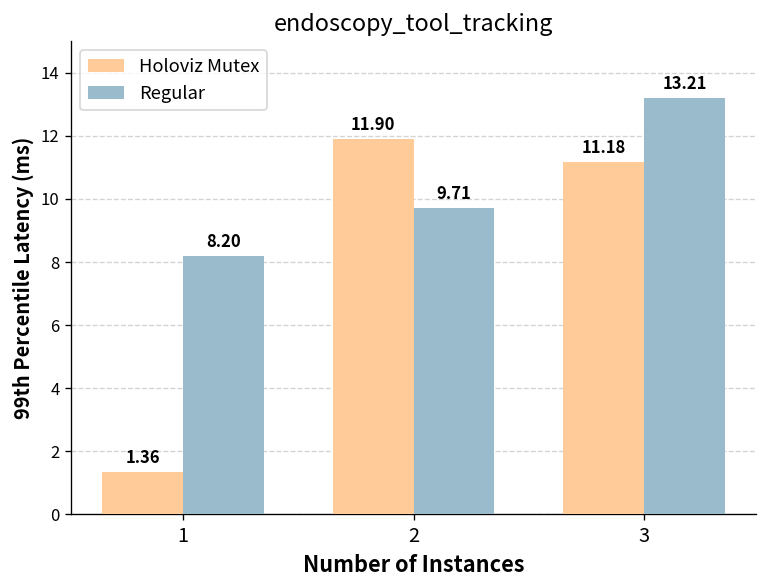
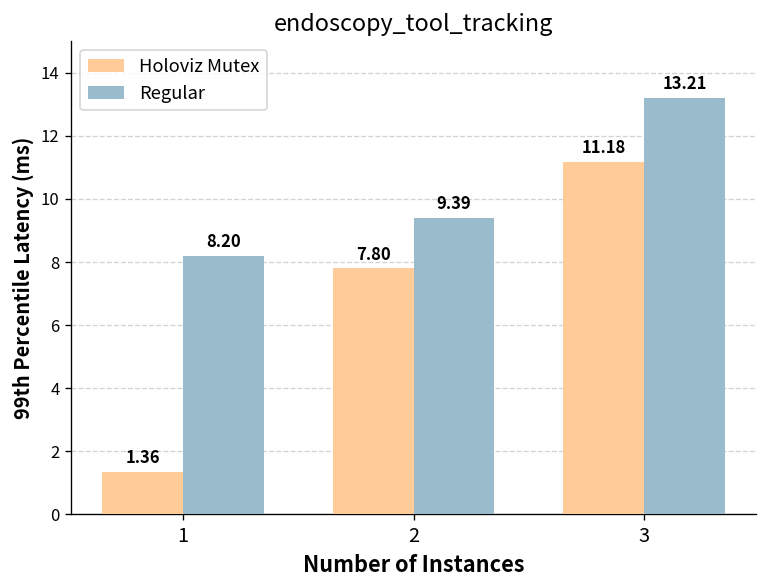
Holoviz Mutex, 2: 11.90 -> 7.80
Regular, 2: 9.71 -> 9.39
